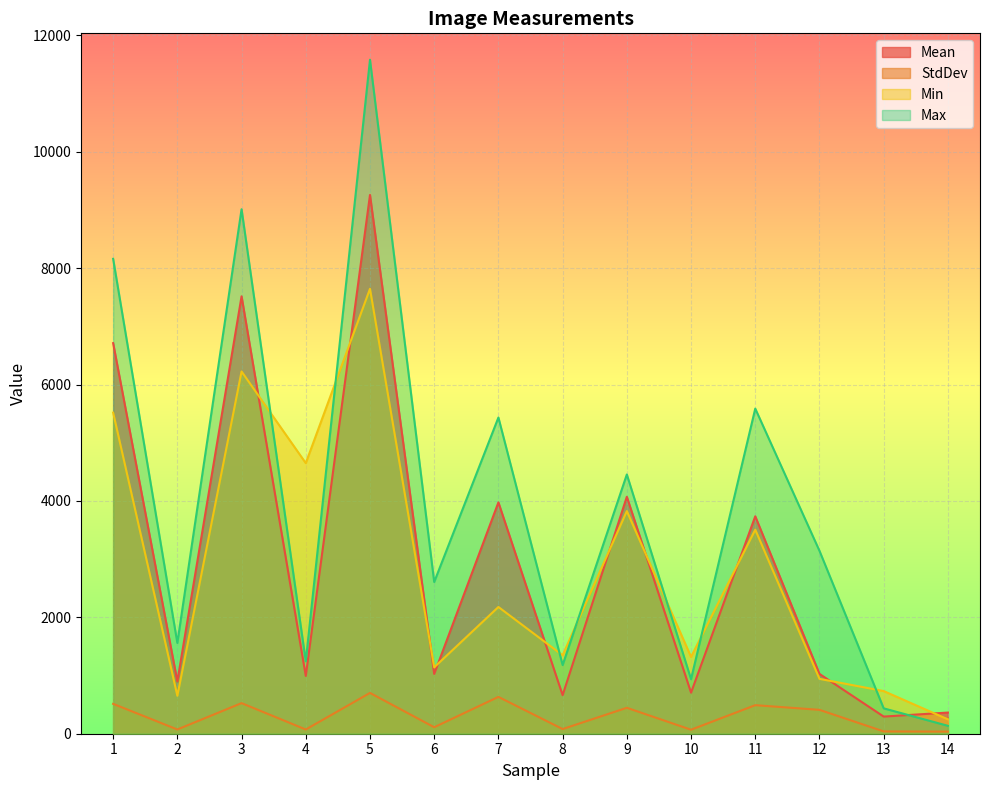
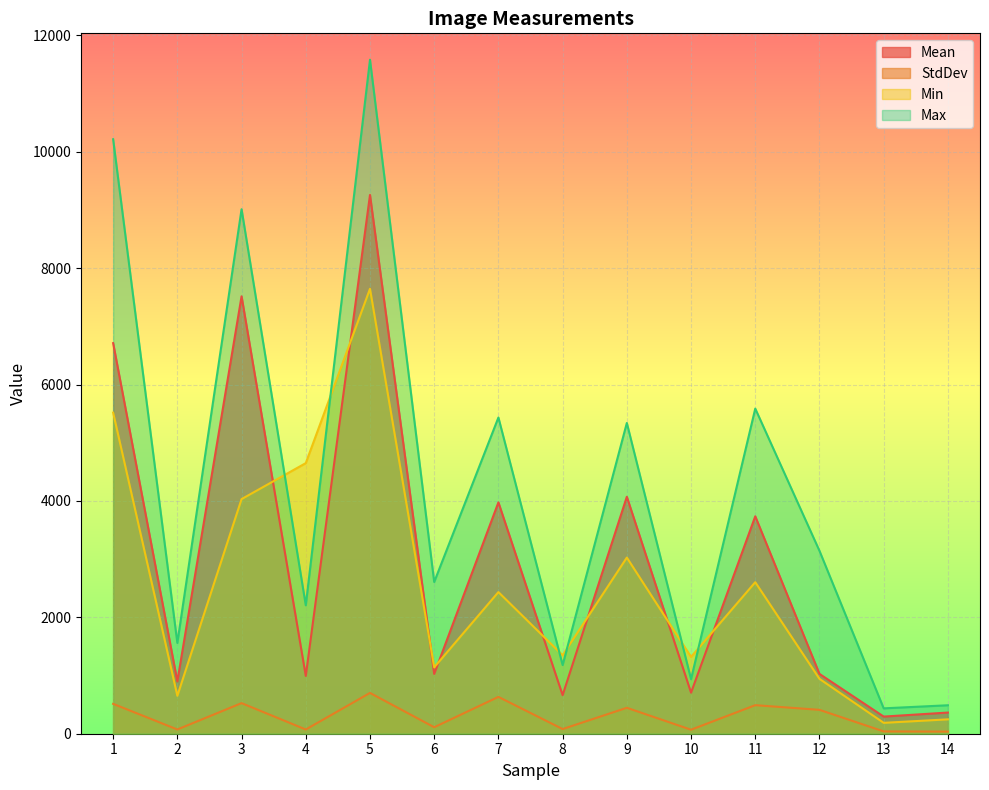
Max, 1: 8200 -> 10200
Min, 3: 6200 -> 4000
Max, 4: 1200 -> 2200
Min, 7: 2200 -> 2400
Min, 9: 3800 -> 3000
Max, 9: 4500 -> 5300
Min, 11: 3500 -> 2600
Min, 13: 700 -> 200
Max, 14: 100 -> 500
